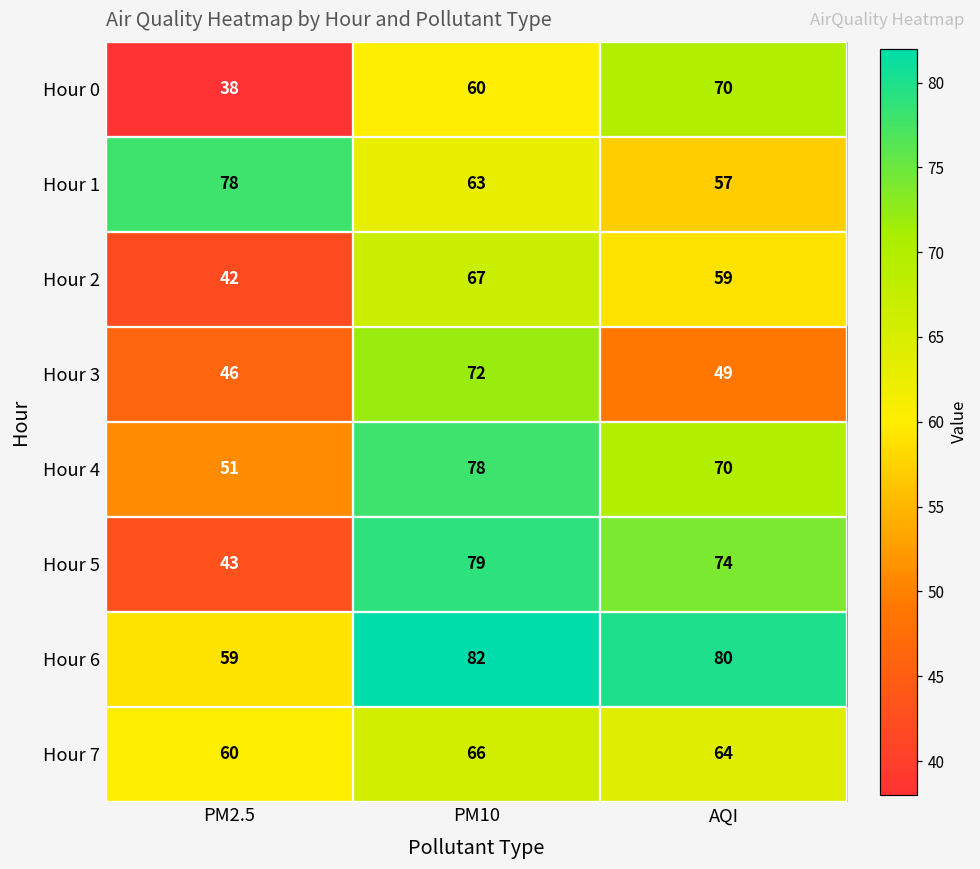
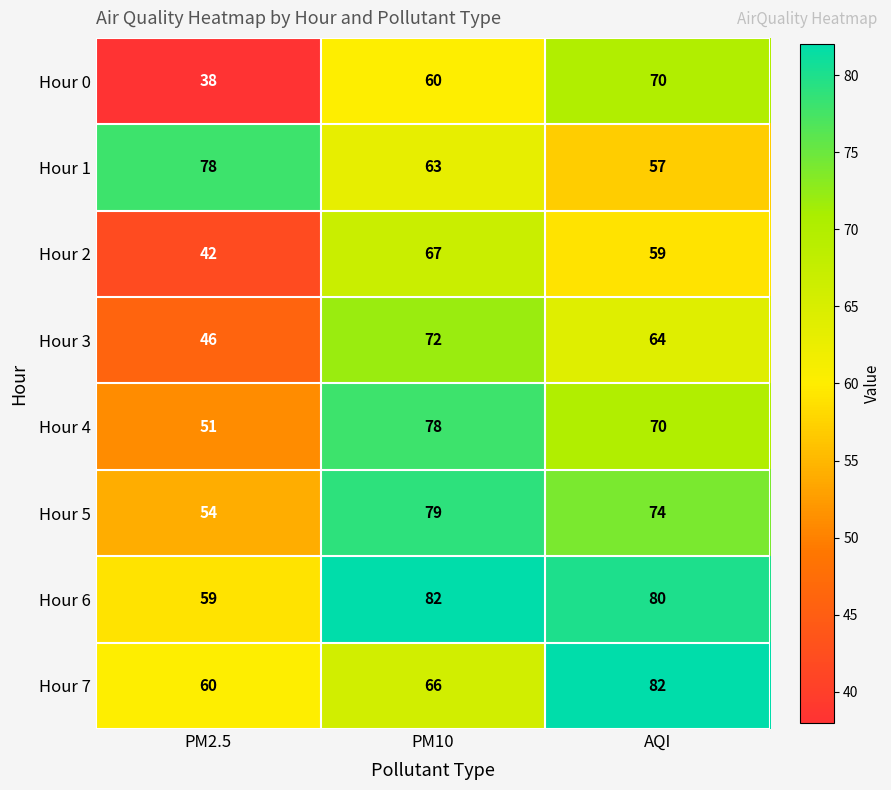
Hour 3, AQI: 49 -> 64
Hour 5, PM2.5: 43 -> 54
Hour 7, AQI: 64 -> 82
